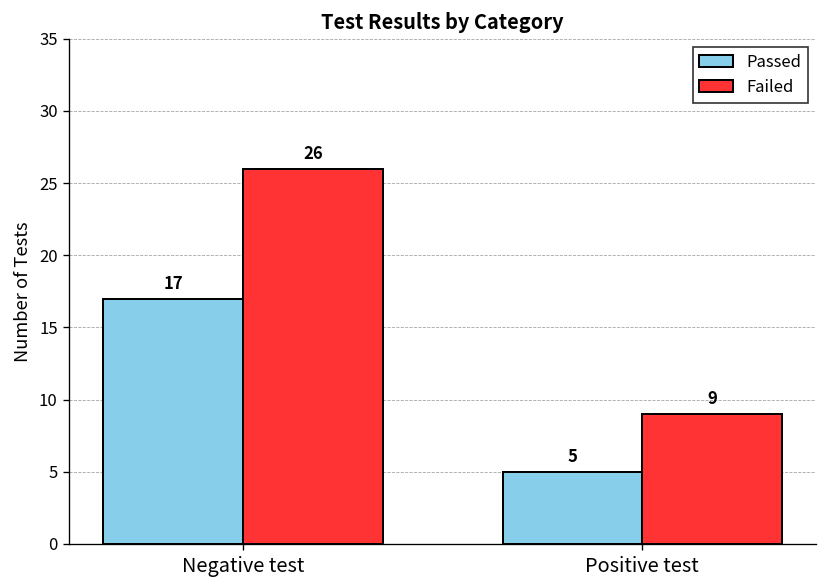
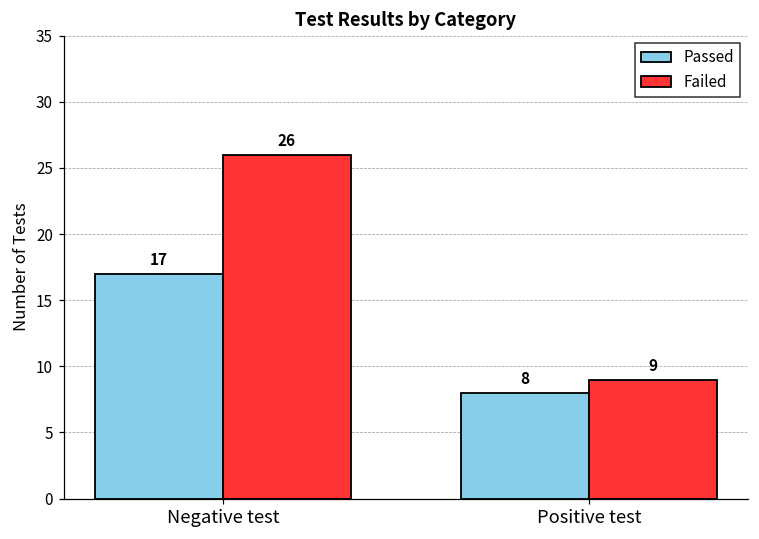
Passed, Positive test: 5 -> 8
